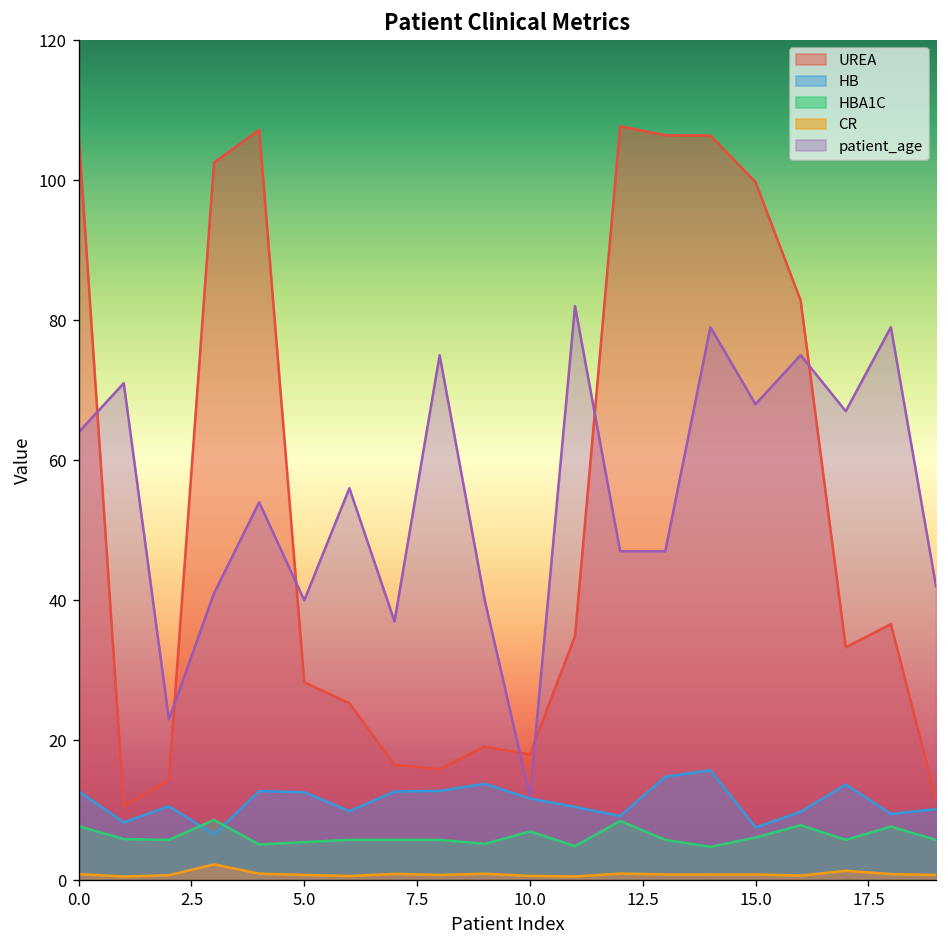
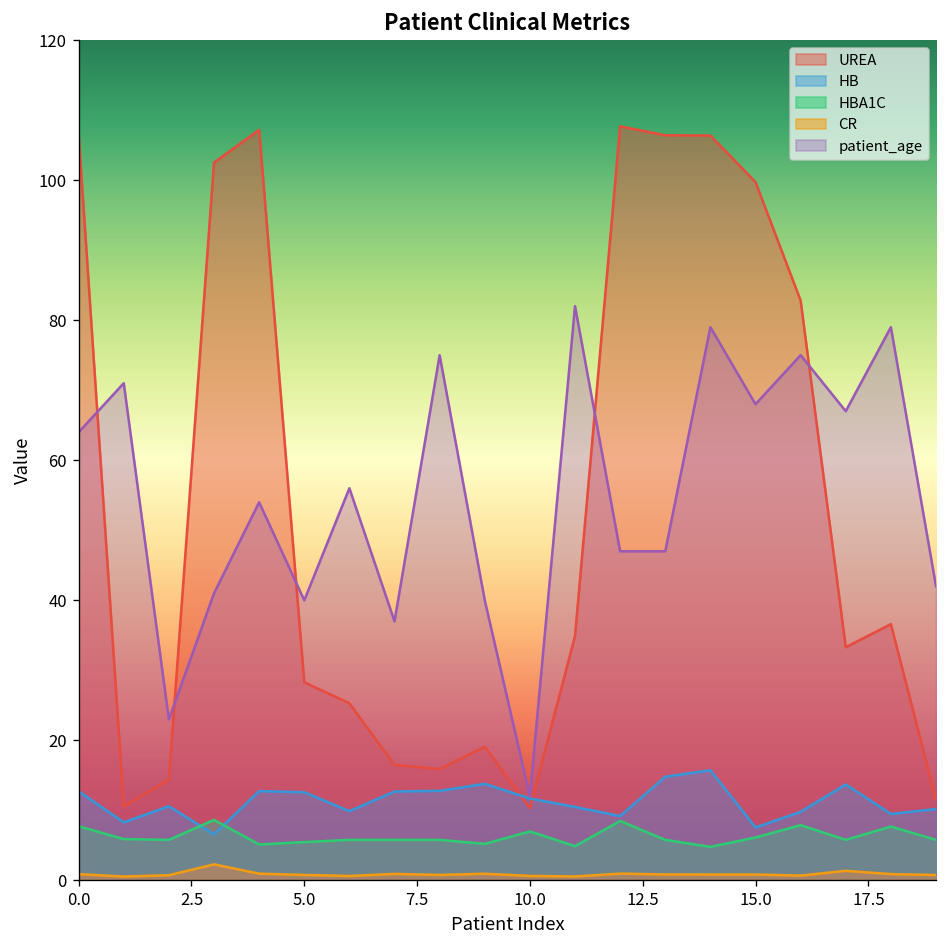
UREA, 10.0: 18 -> 10
